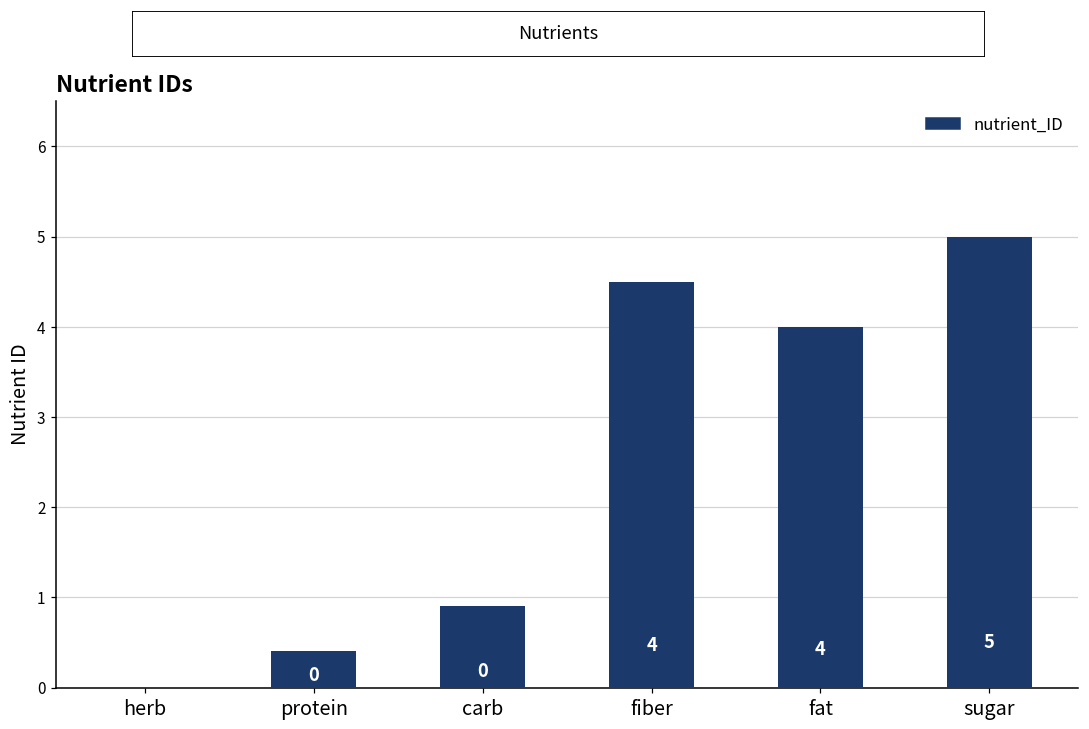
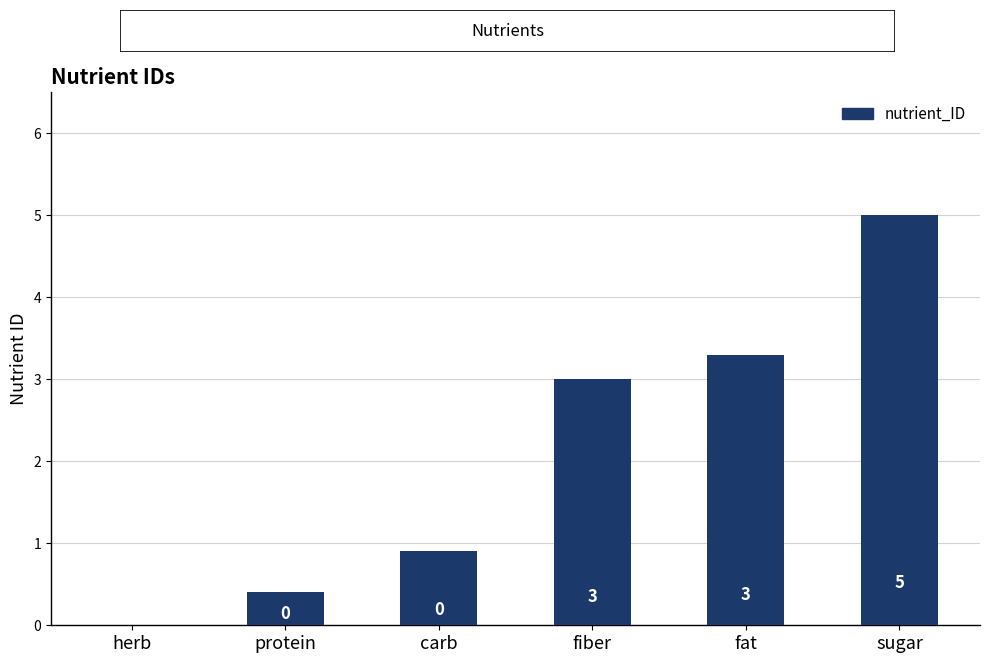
fiber: 4 -> 3
fat: 4 -> 3
